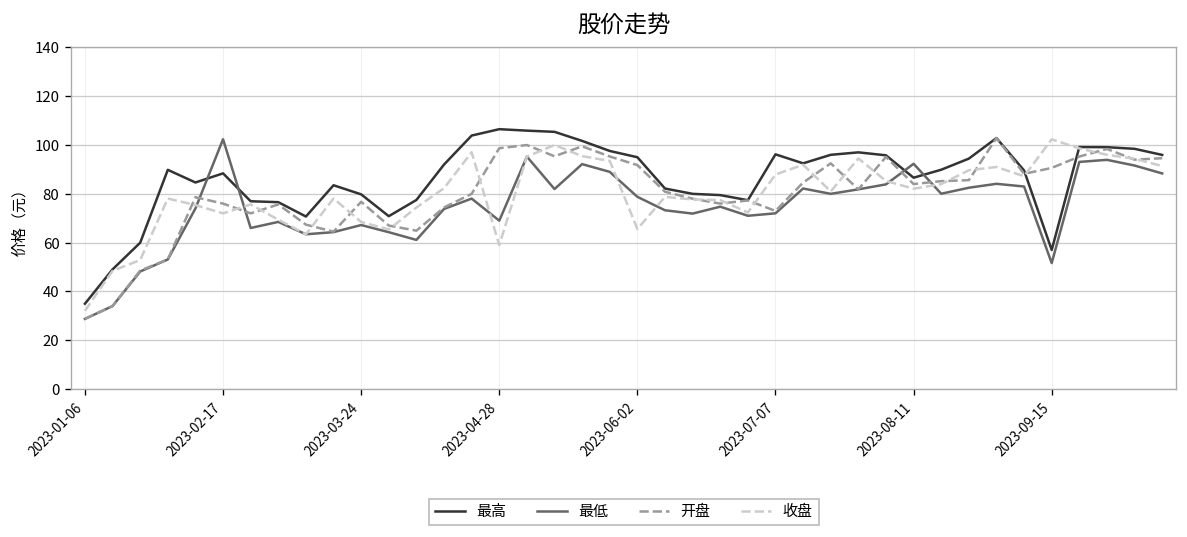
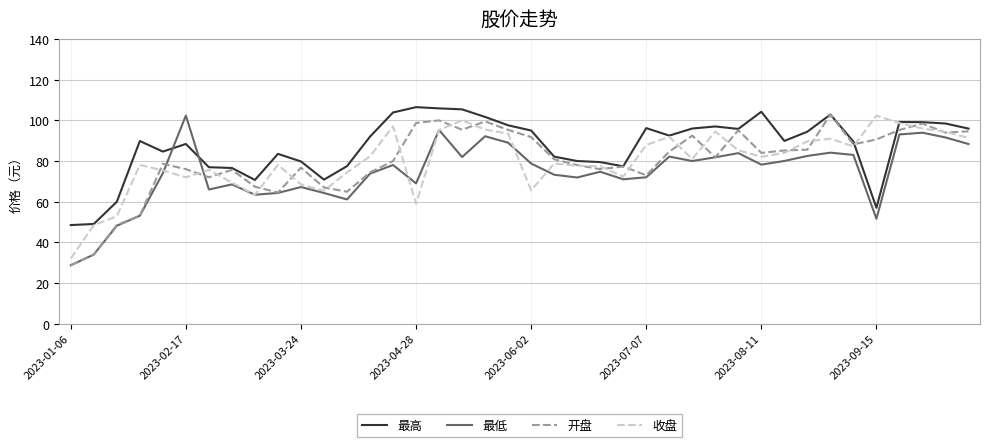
最高, 2023-01-06: 35 -> 49
最高, 2023-08-11: 87 -> 104
最低, 2023-08-11: 92 -> 78
